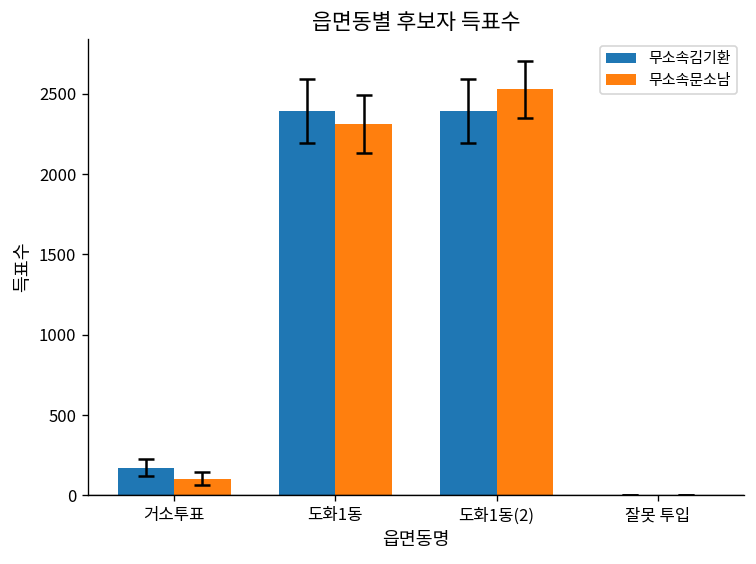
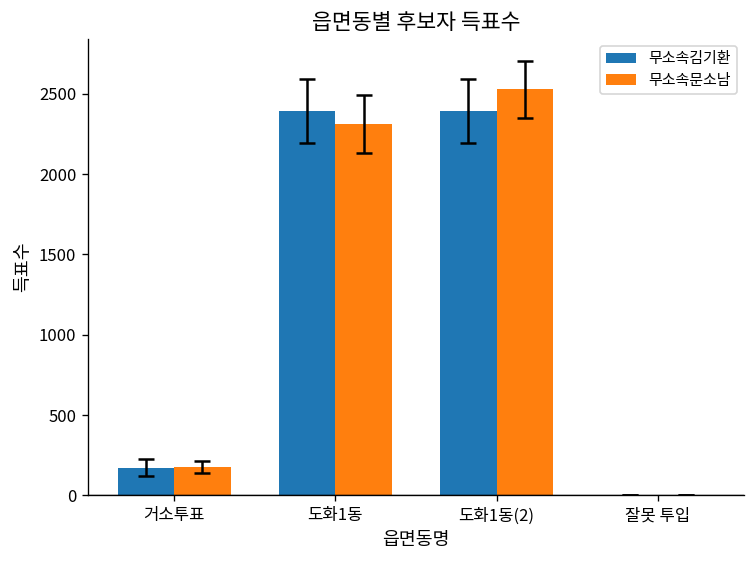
무소속문소남, 거소투표: 110 -> 180
